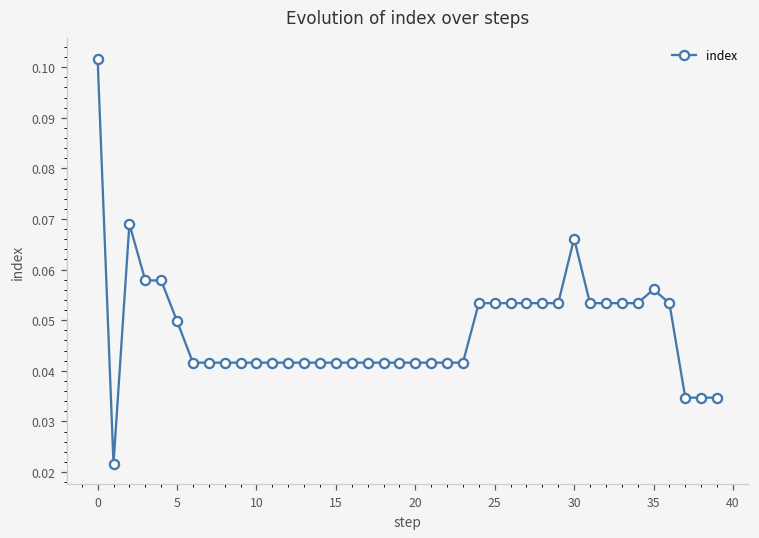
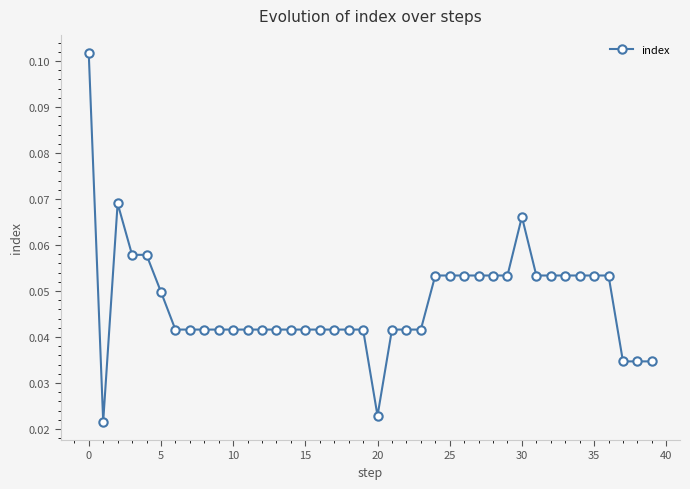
20: 0.042 -> 0.023
35: 0.056 -> 0.053
